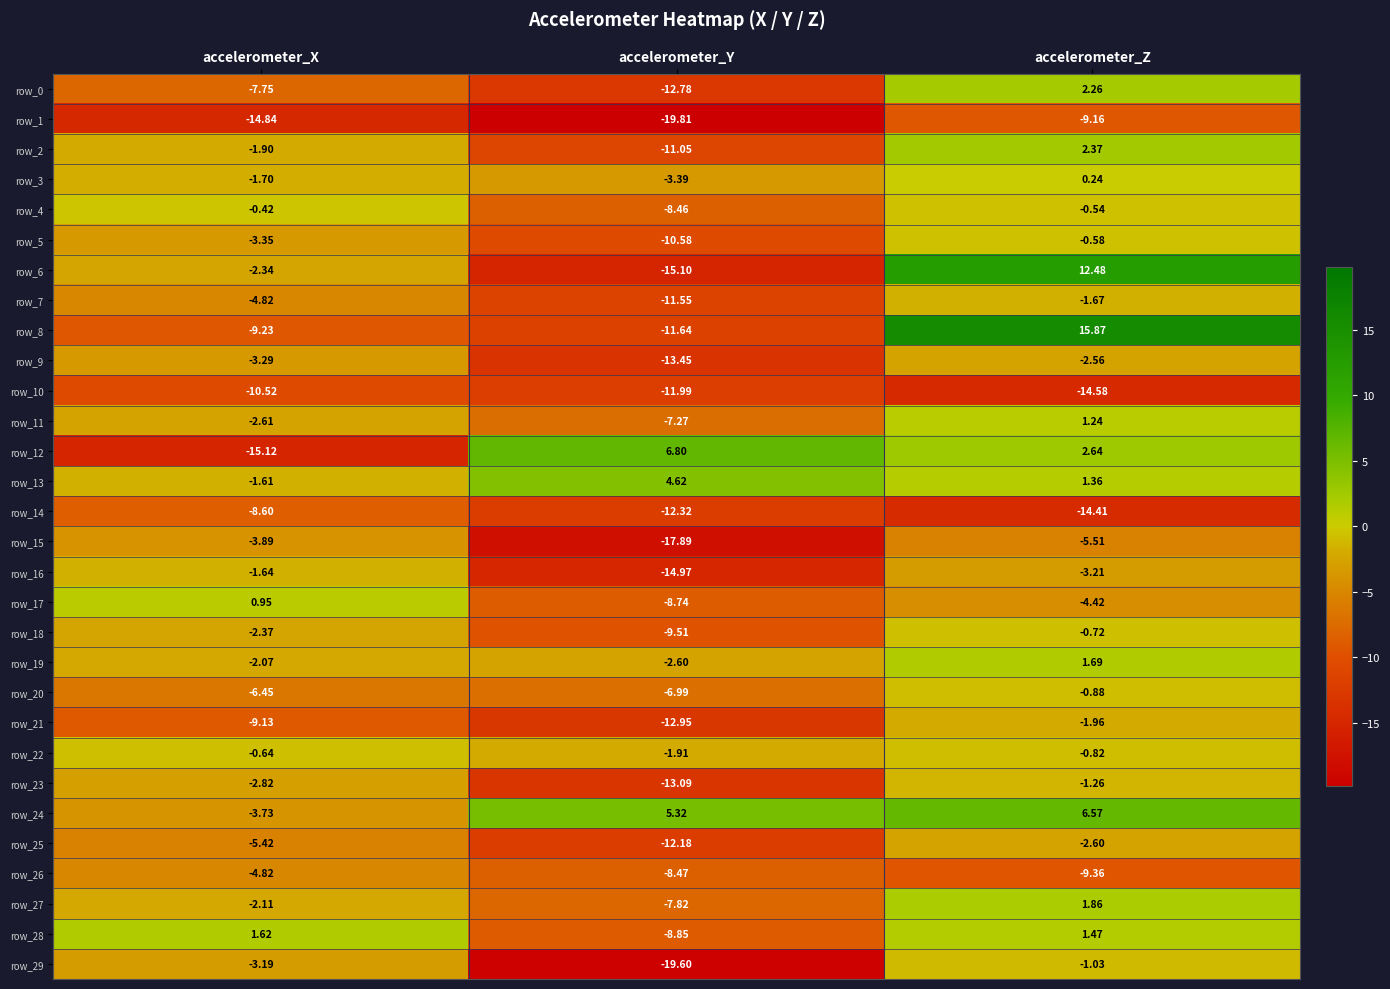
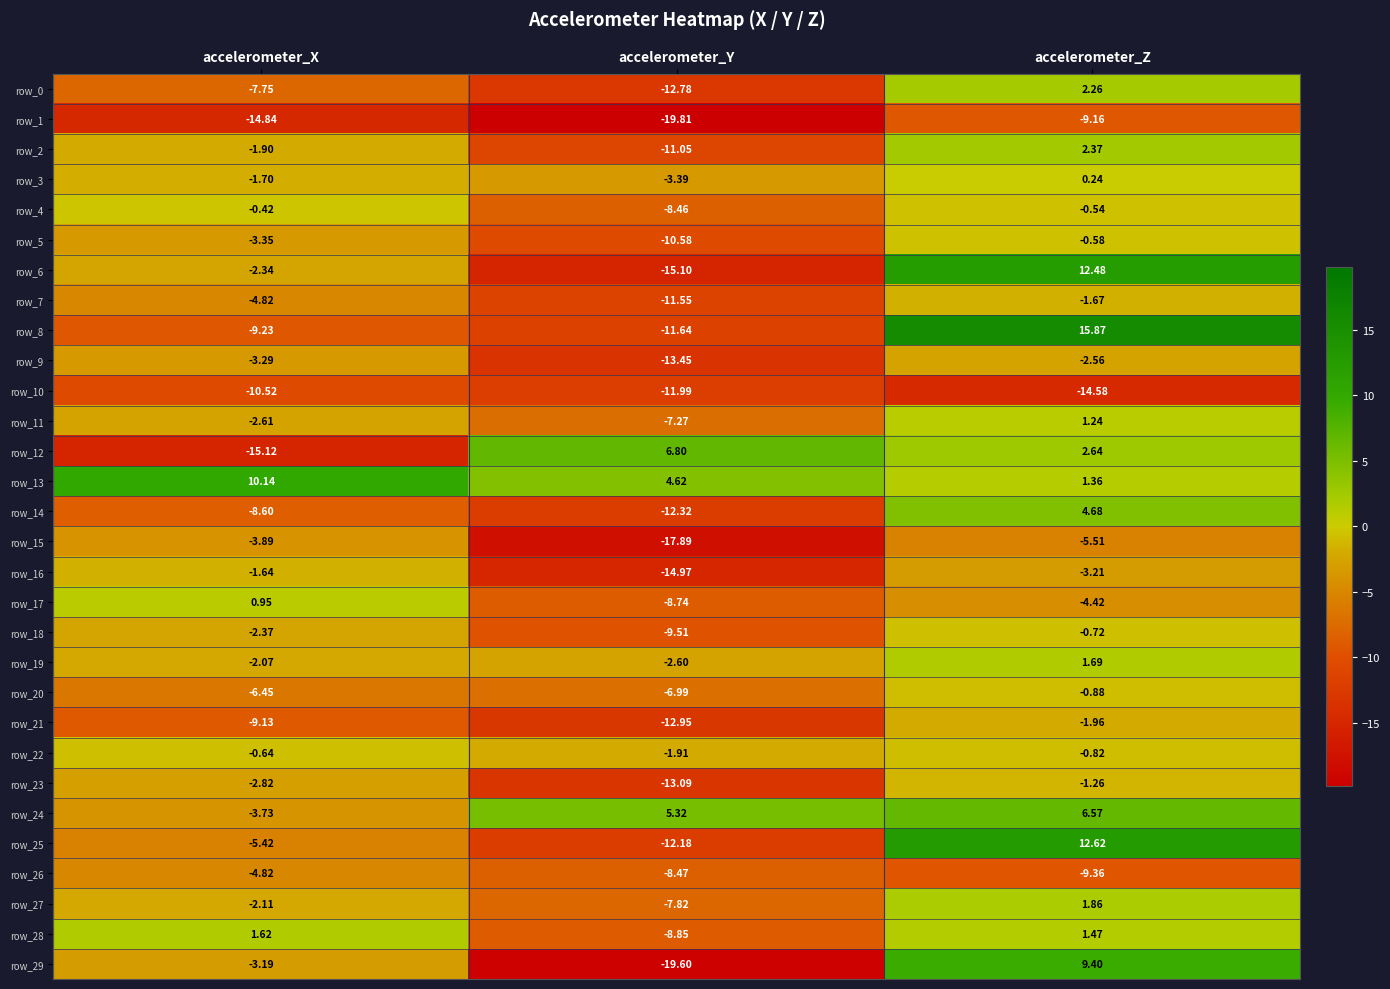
row_13, accelerometer_X: -1.61 -> 10.14
row_14, accelerometer_Z: -14.41 -> 4.68
row_25, accelerometer_Z: -2.60 -> 12.62
row_29, accelerometer_Z: -1.03 -> 9.40
